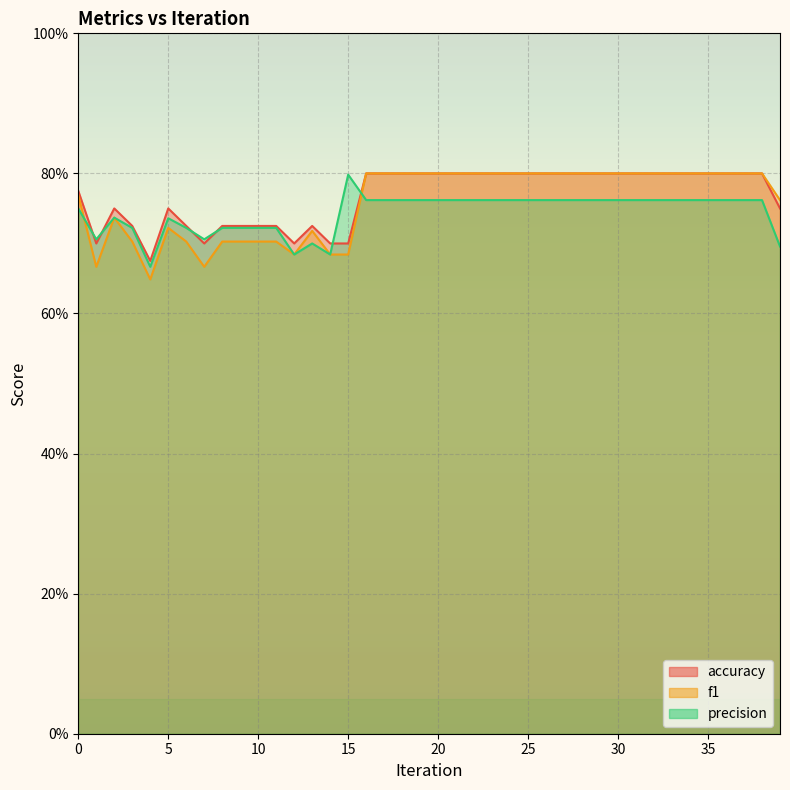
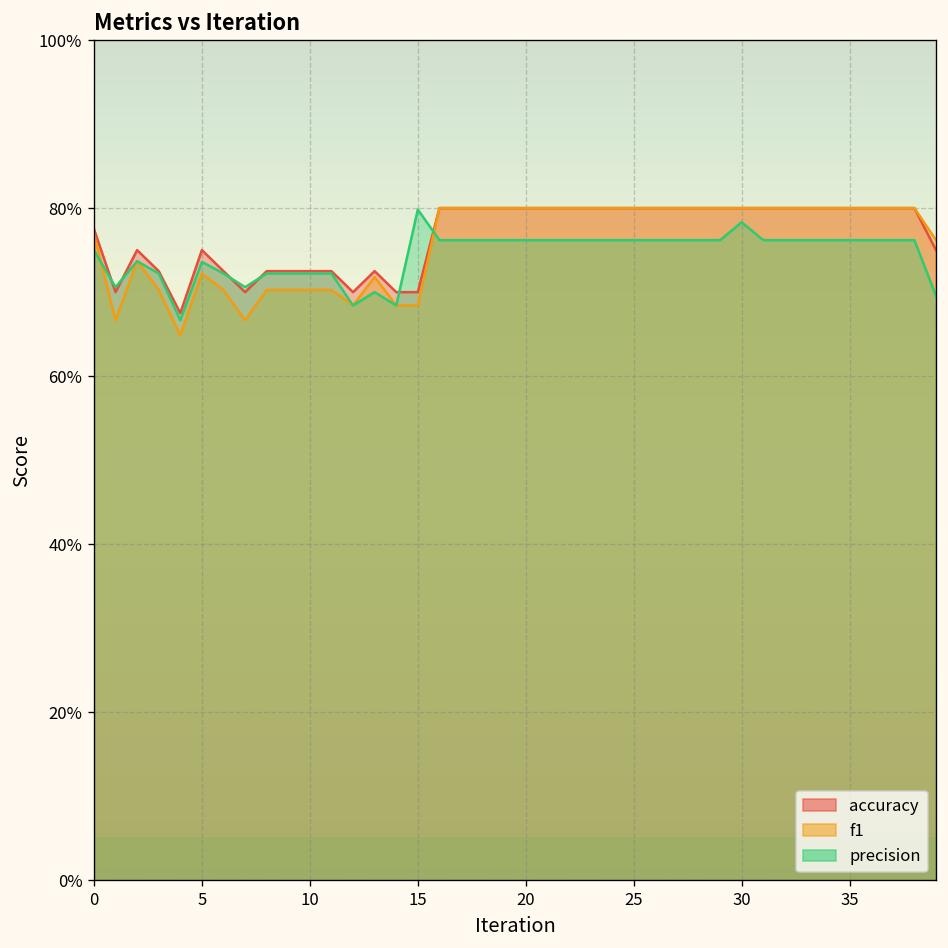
precision, 30: 76% -> 78%
